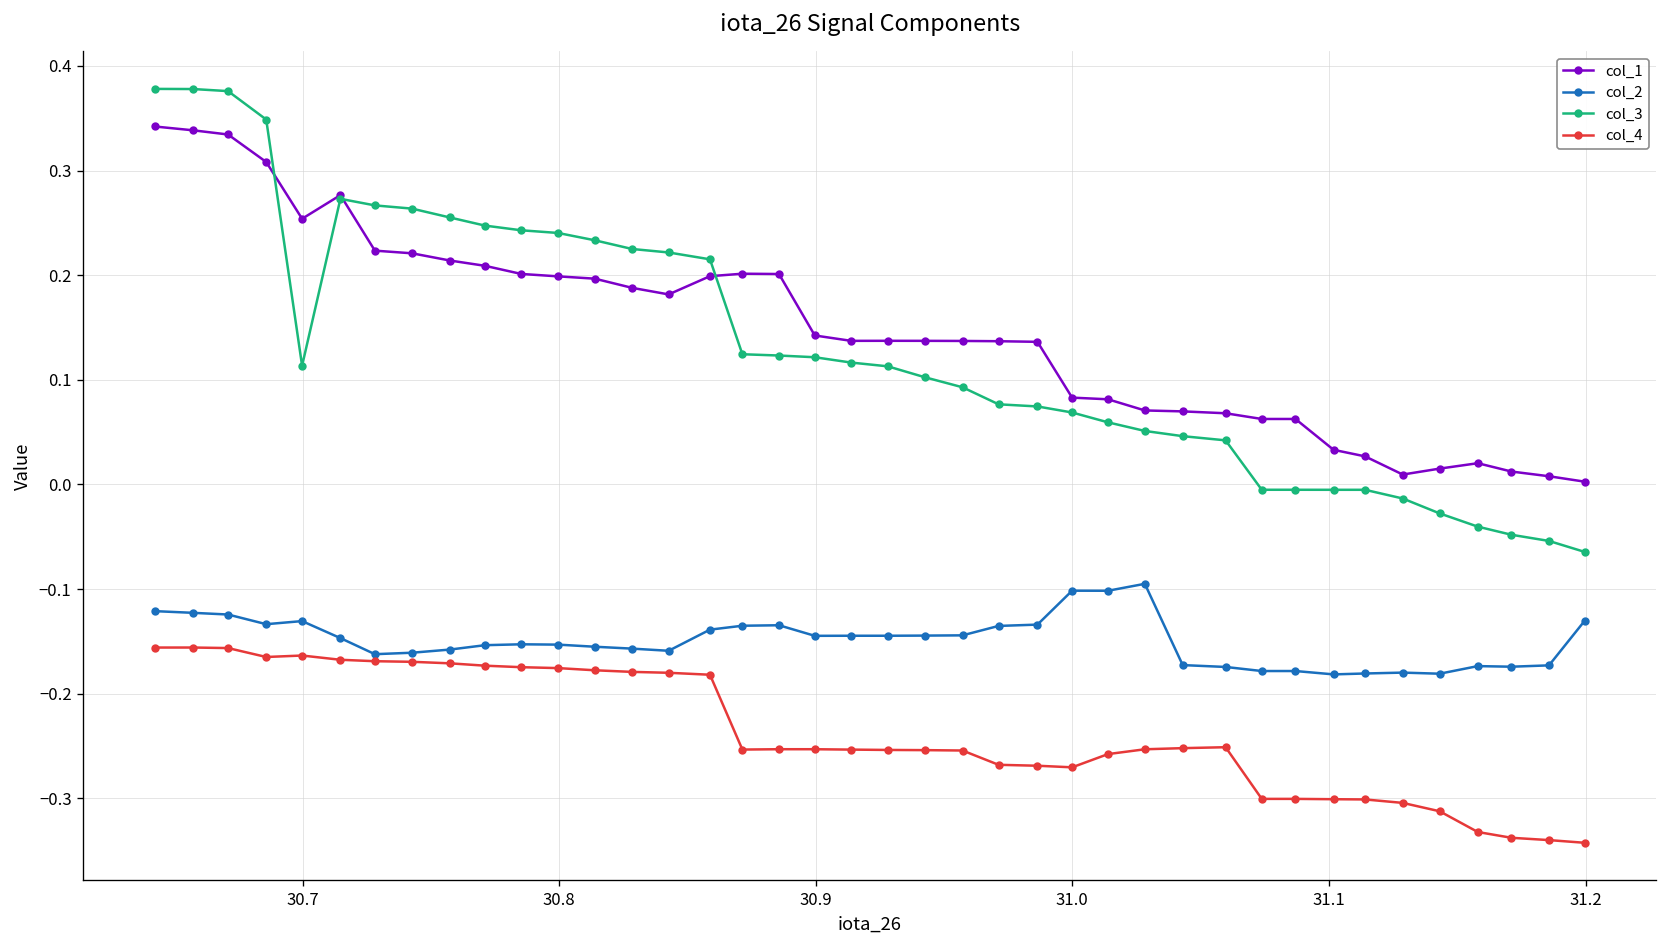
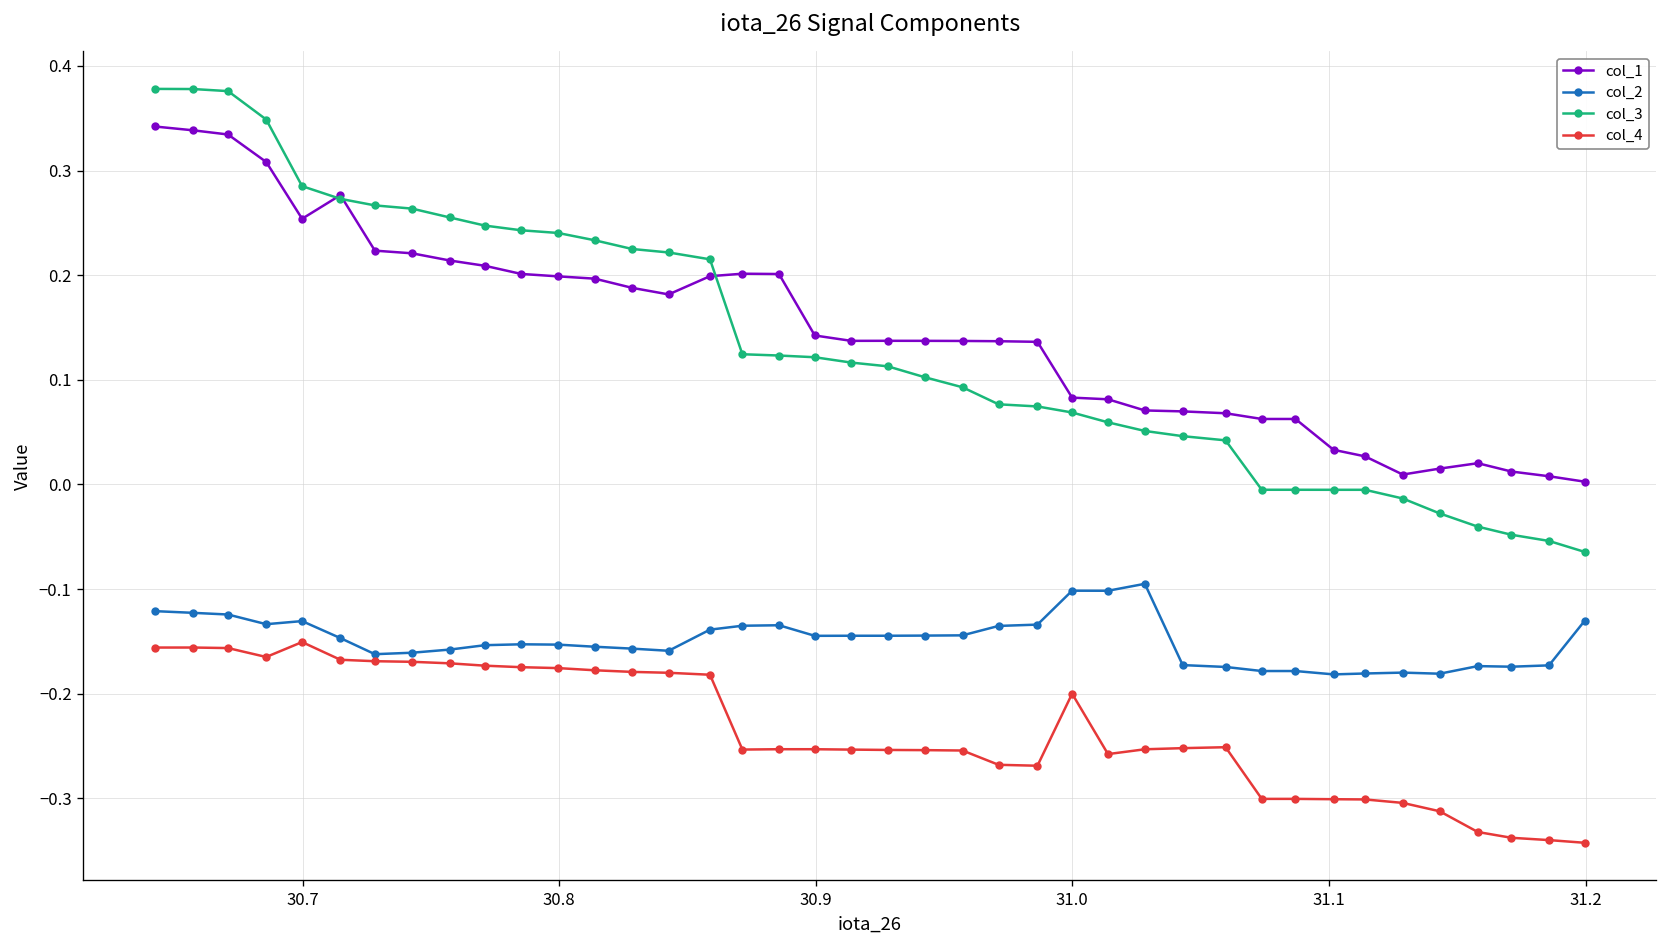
col_3, 30.7: 0.11 -> 0.29
col_4, 30.7: -0.16 -> -0.15
col_4, 31.0: -0.27 -> -0.20
